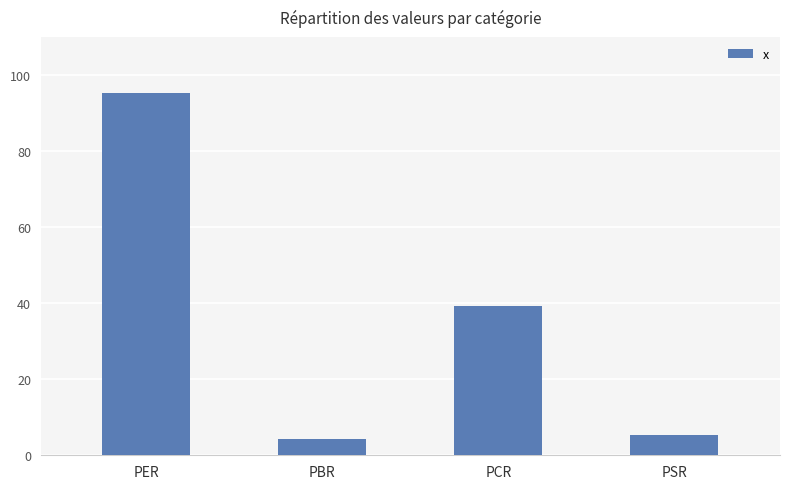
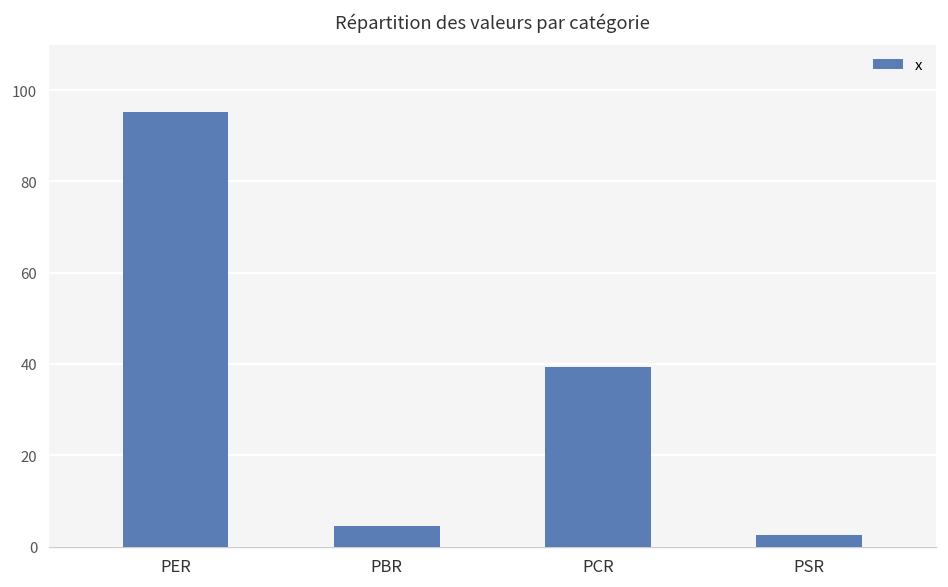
PSR: 5 -> 3
